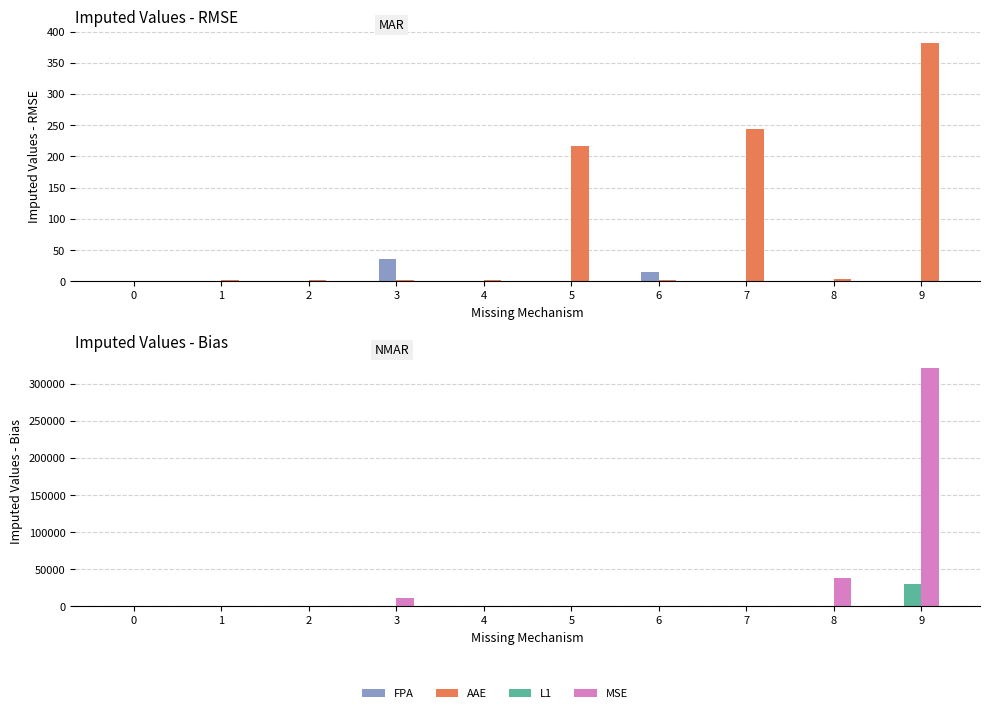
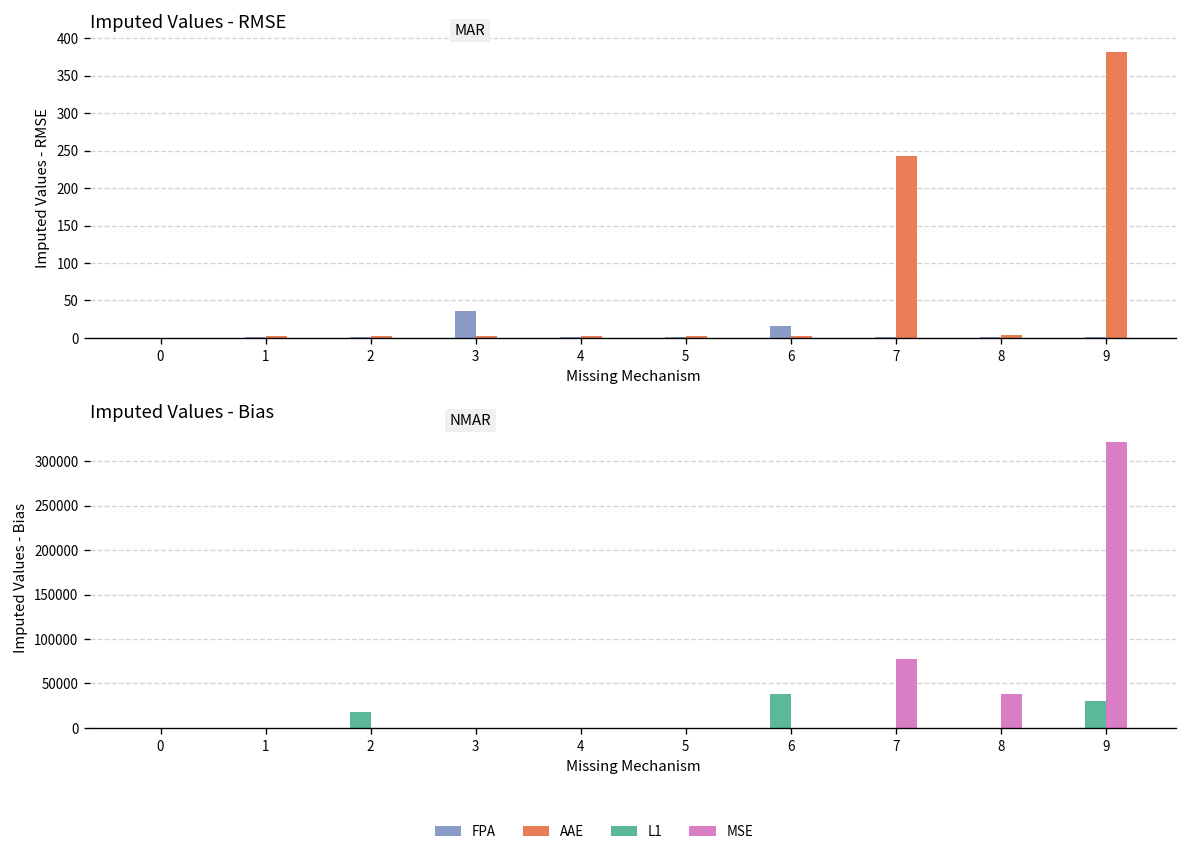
Imputed Values - RMSE, AAE, 5: 220 -> 0
Imputed Values - Bias, L1, 2: 0 -> 20000
Imputed Values - Bias, MSE, 3: 10000 -> 0
Imputed Values - Bias, L1, 6: 0 -> 40000
Imputed Values - Bias, MSE, 7: 0 -> 80000
